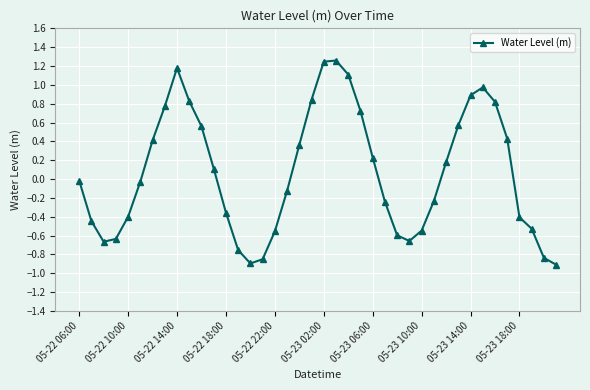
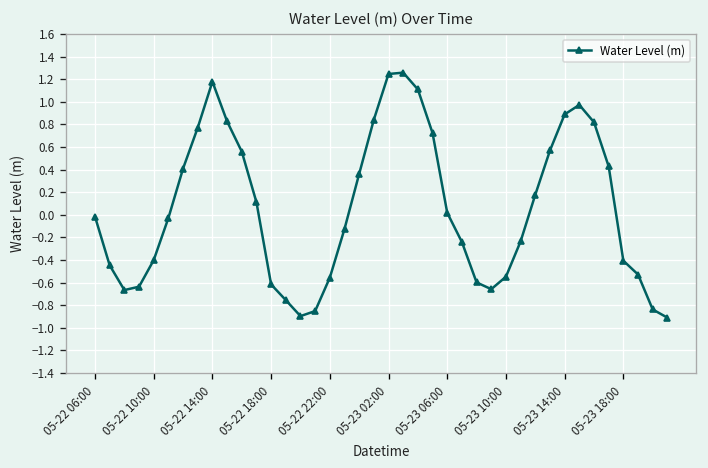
05-22 18:00: -0.4 -> -0.6
05-23 06:00: 0.2 -> 0.0
